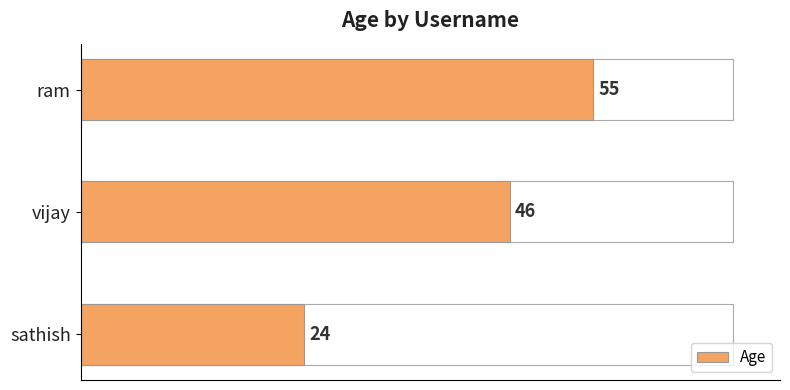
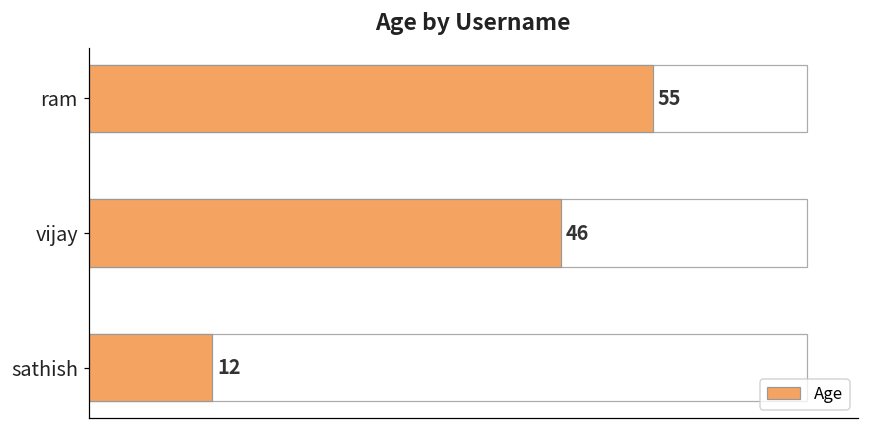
sathish: 24 -> 12
